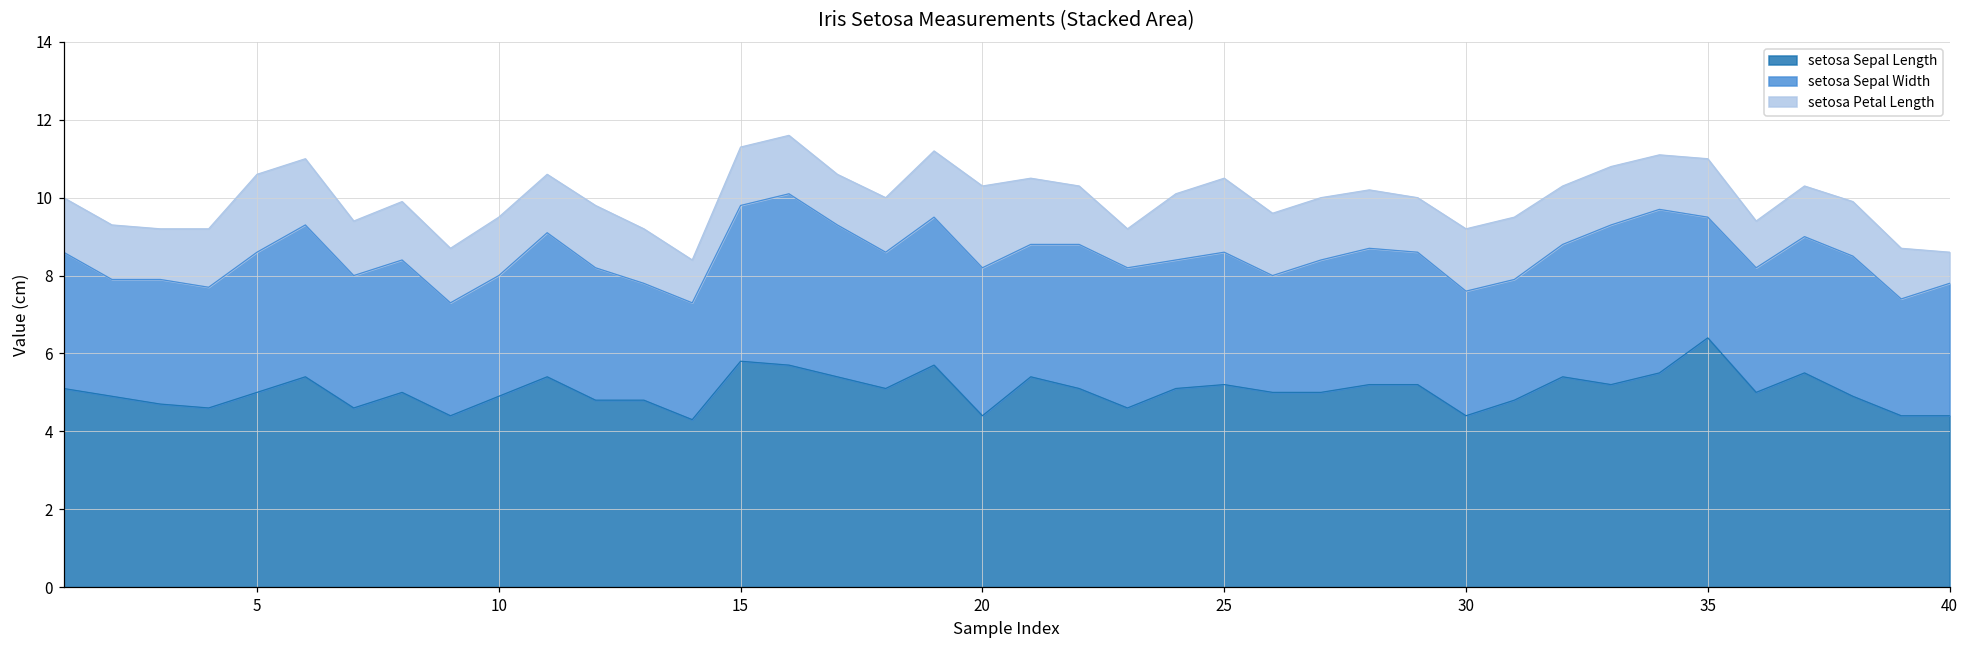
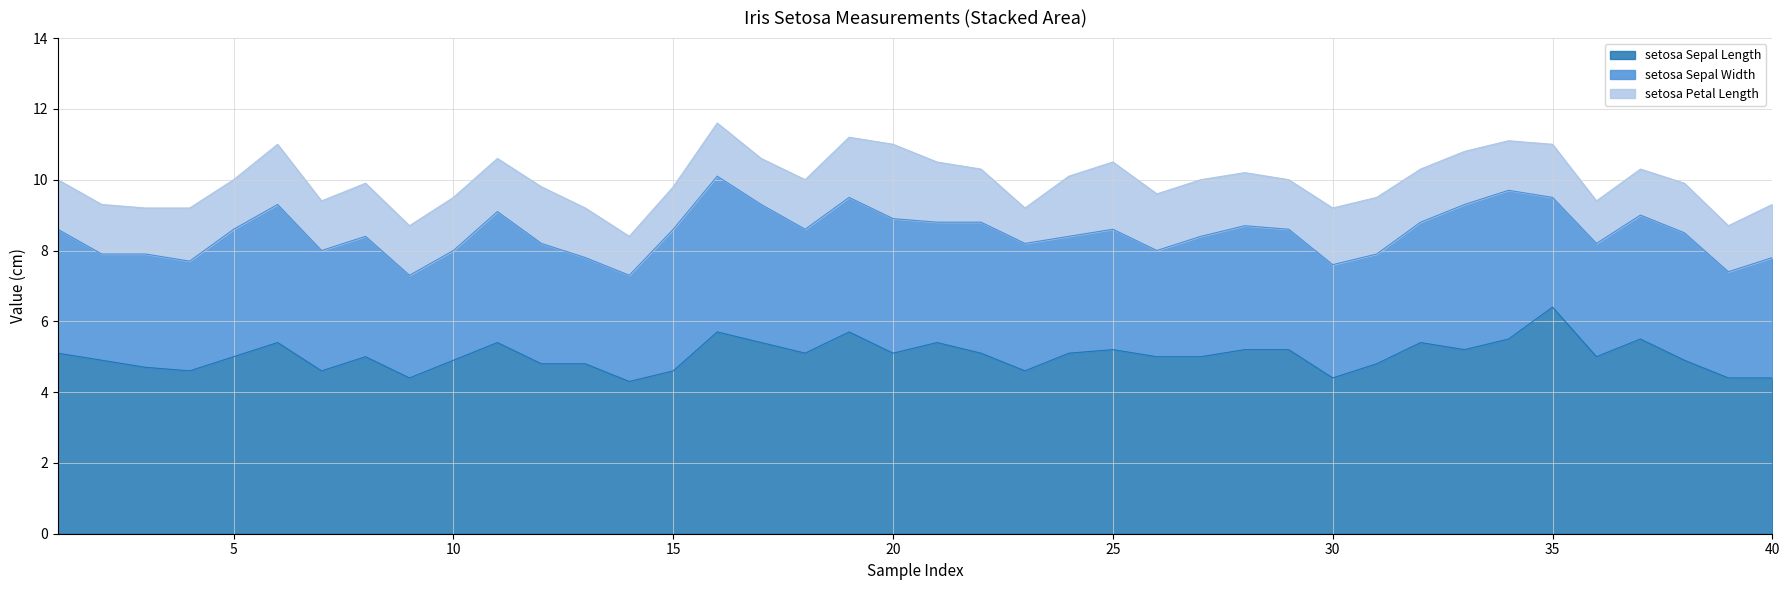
setosa Petal Length, 5: 2.0 -> 1.4
setosa Sepal Length, 15: 5.8 -> 4.6
setosa Petal Length, 15: 1.5 -> 1.2
setosa Sepal Length, 20: 4.4 -> 5.1
setosa Petal Length, 40: 0.8 -> 1.5
